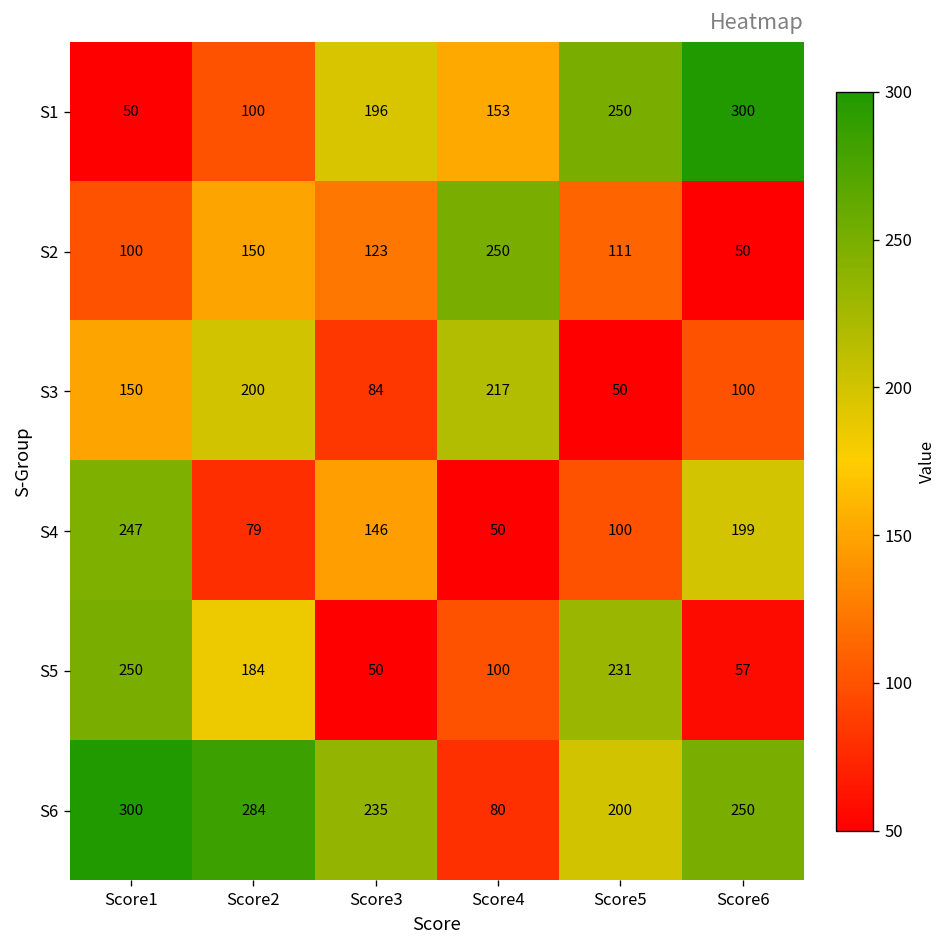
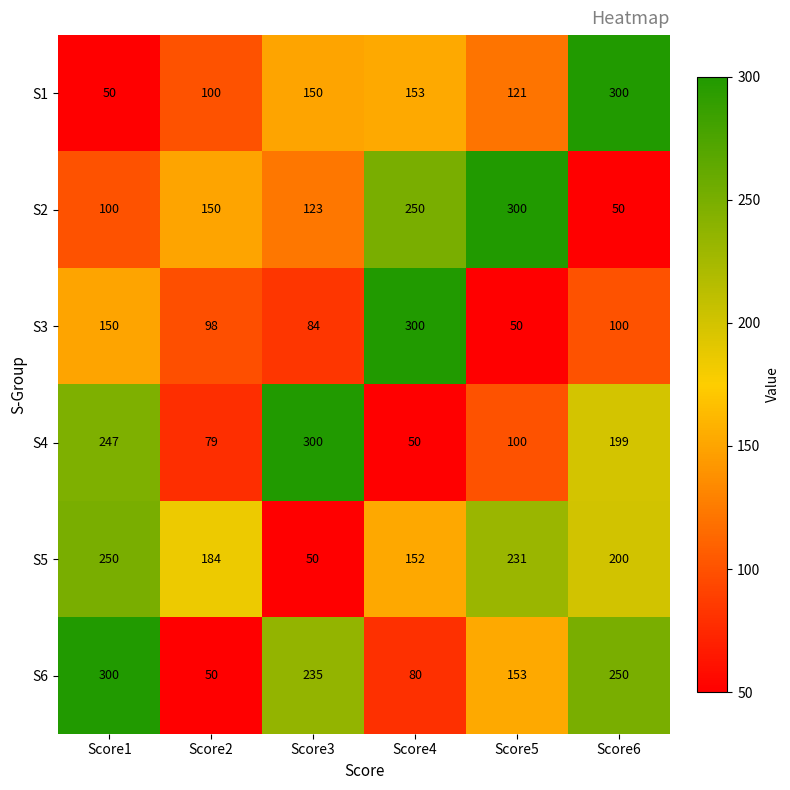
S1, Score3: 196 -> 150
S1, Score5: 250 -> 121
S2, Score5: 111 -> 300
S3, Score2: 200 -> 98
S3, Score4: 217 -> 300
S4, Score3: 146 -> 300
S5, Score4: 100 -> 152
S5, Score6: 57 -> 200
S6, Score2: 284 -> 50
S6, Score5: 200 -> 153
